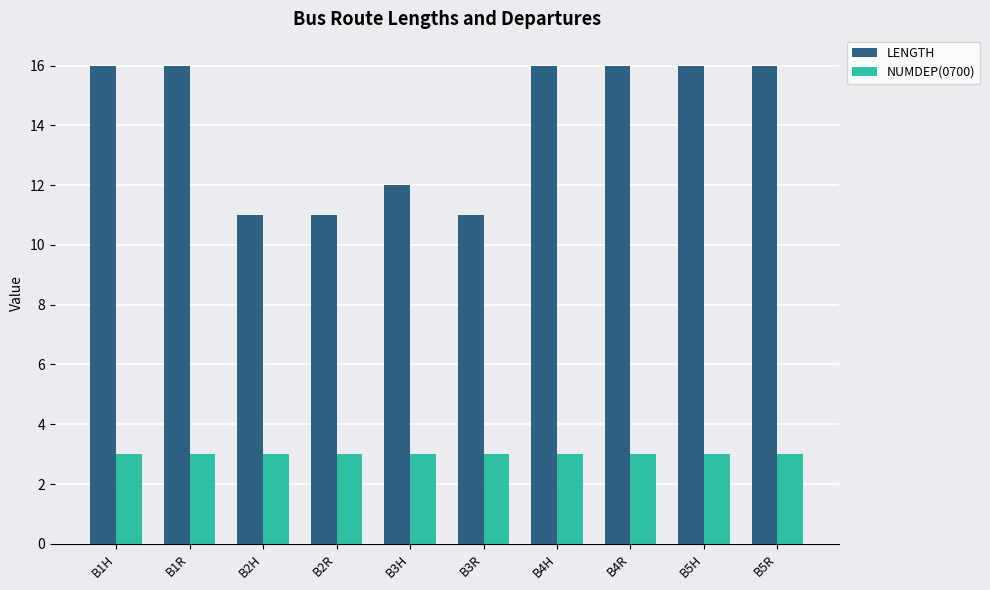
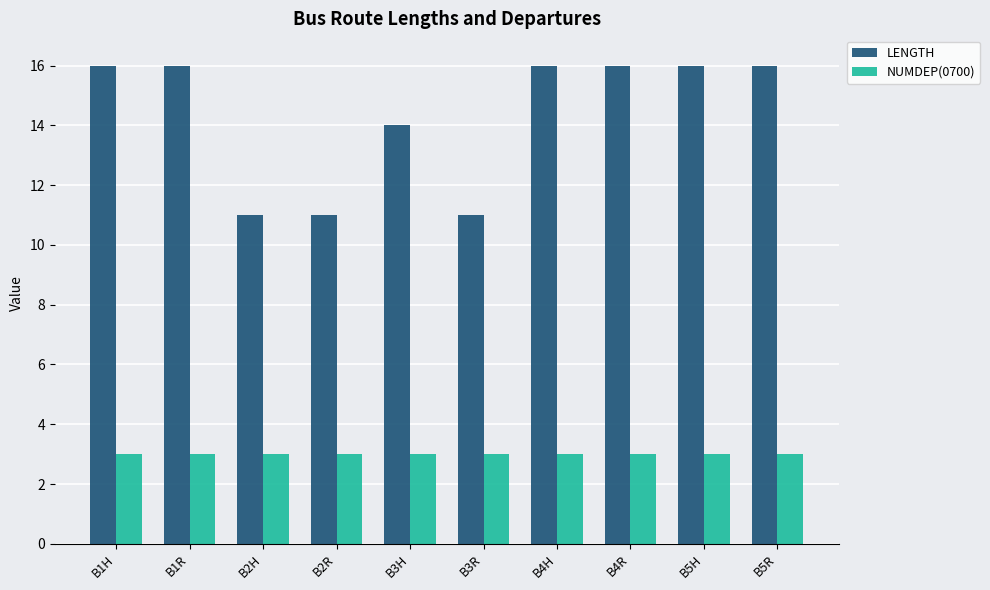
LENGTH, B3H: 12 -> 14
